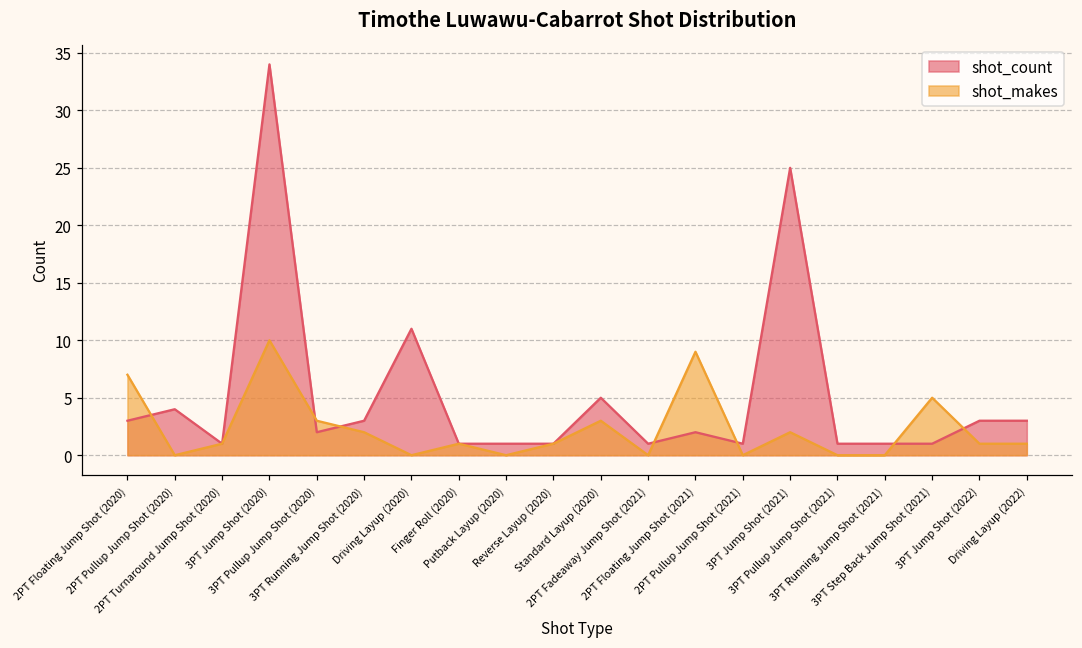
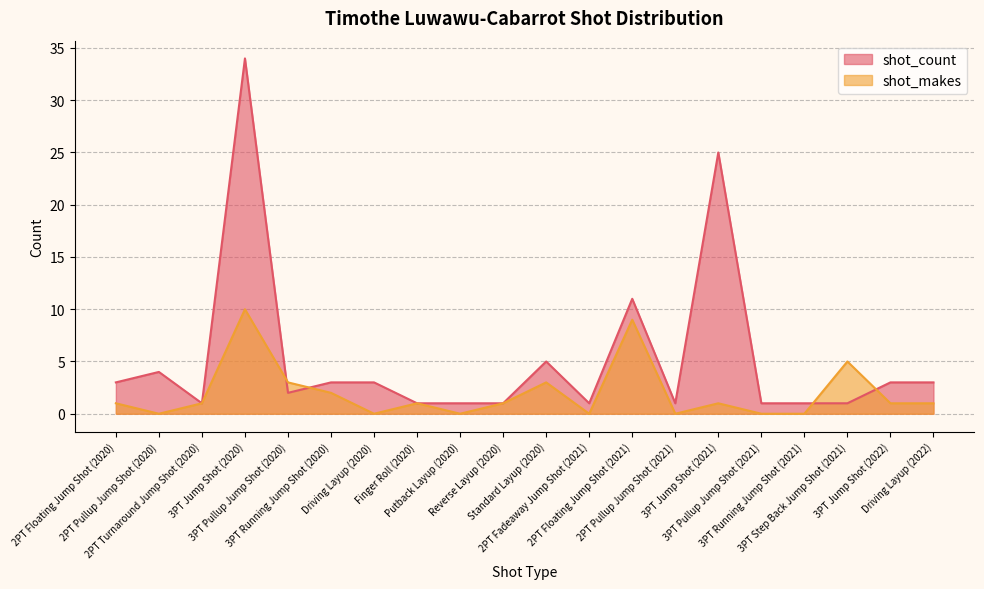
shot_makes, 2PT Floating Jump Shot (2020): 7 -> 1
shot_count, Driving Layup (2020): 11 -> 3
shot_count, 2PT Floating Jump Shot (2021): 2 -> 11
shot_makes, 3PT Jump Shot (2021): 2 -> 1
